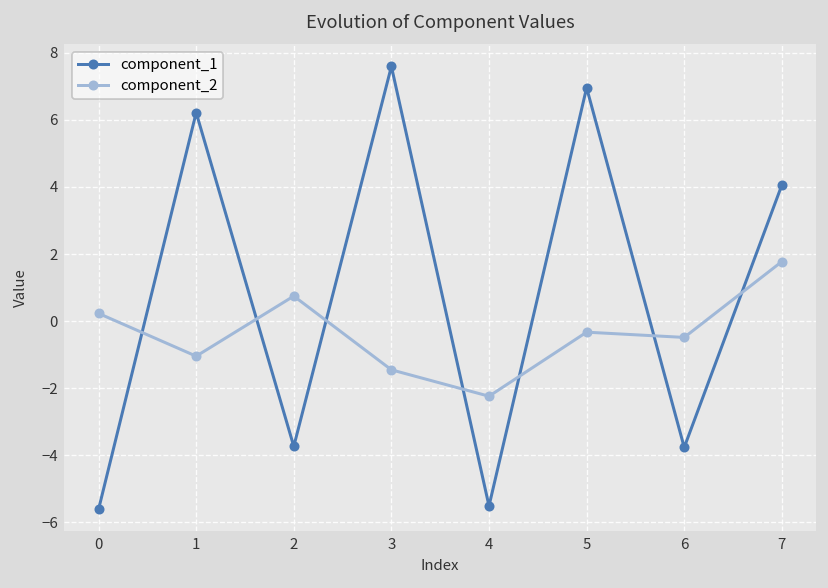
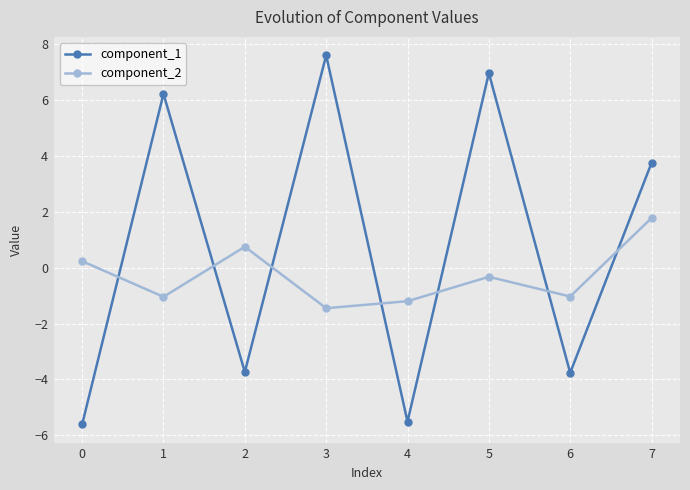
component_2, 4: -2.2 -> -1.2
component_2, 6: -0.5 -> -1.0
component_1, 7: 4.1 -> 3.7
